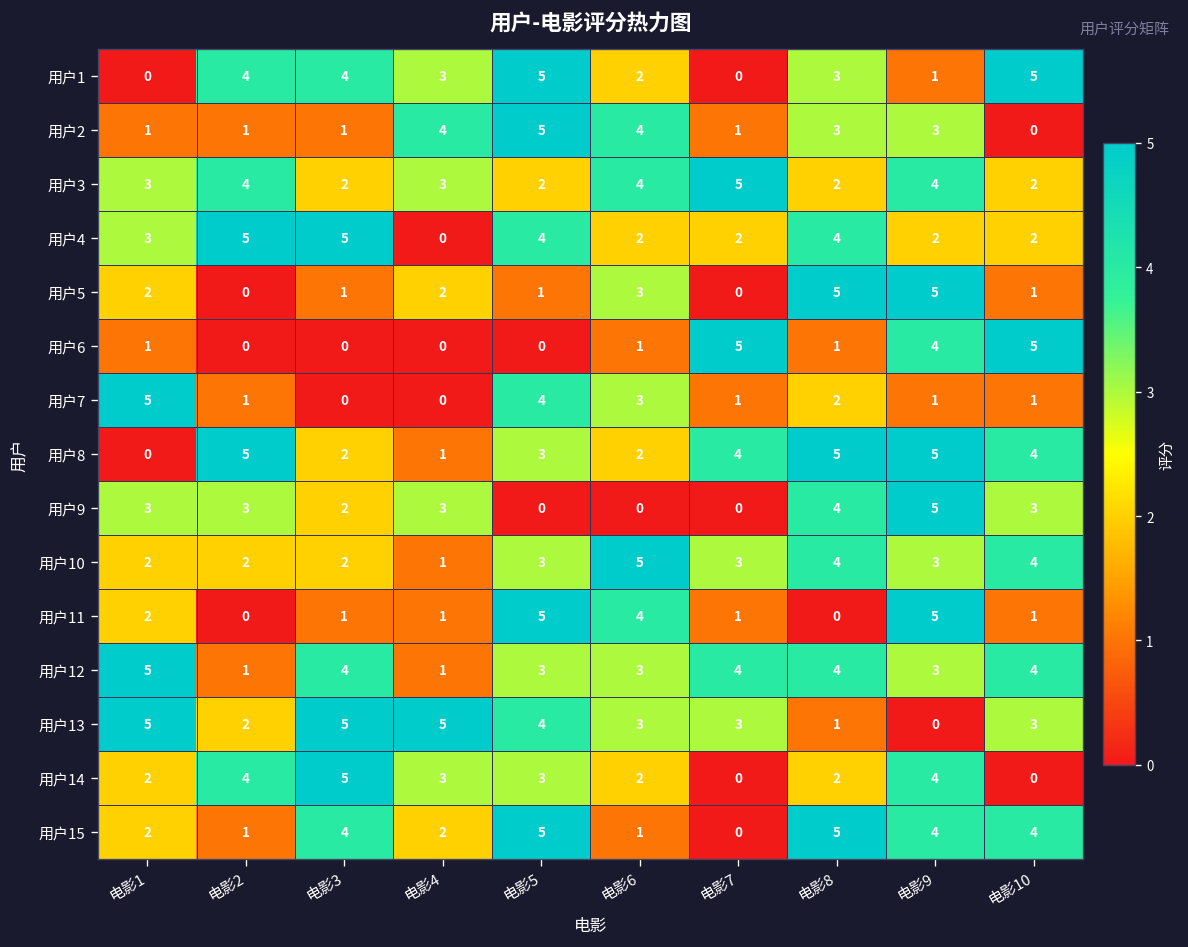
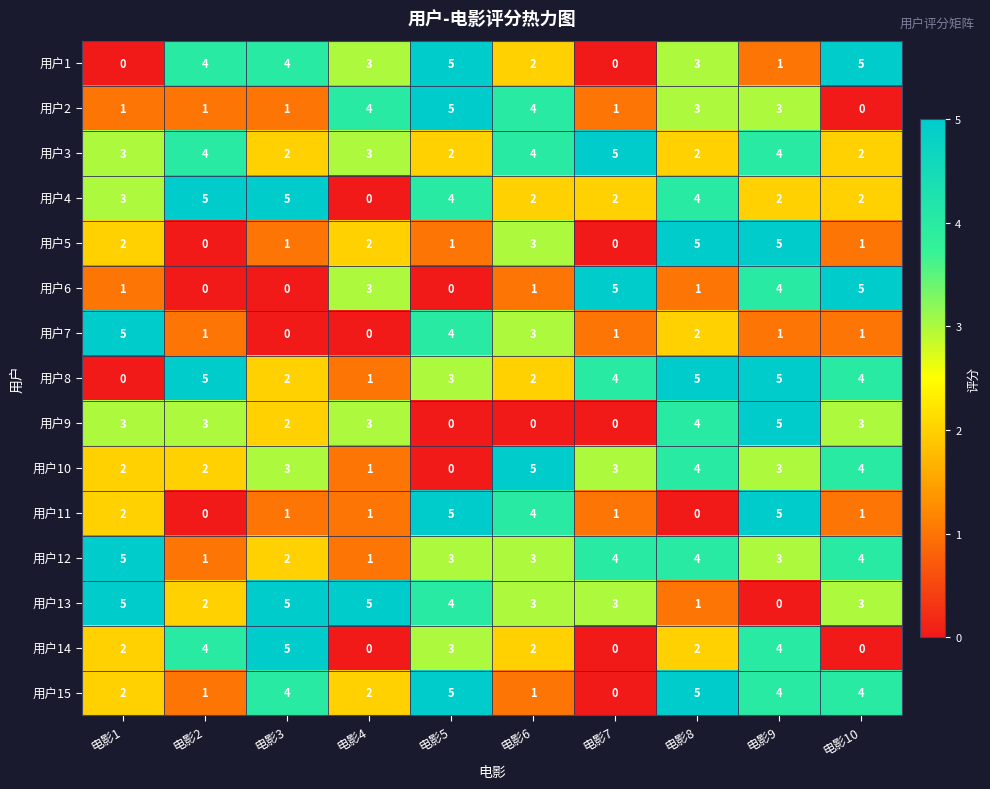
用户6, 电影4: 0 -> 3
用户10, 电影3: 2 -> 3
用户10, 电影5: 3 -> 0
用户12, 电影3: 4 -> 2
用户14, 电影4: 3 -> 0
